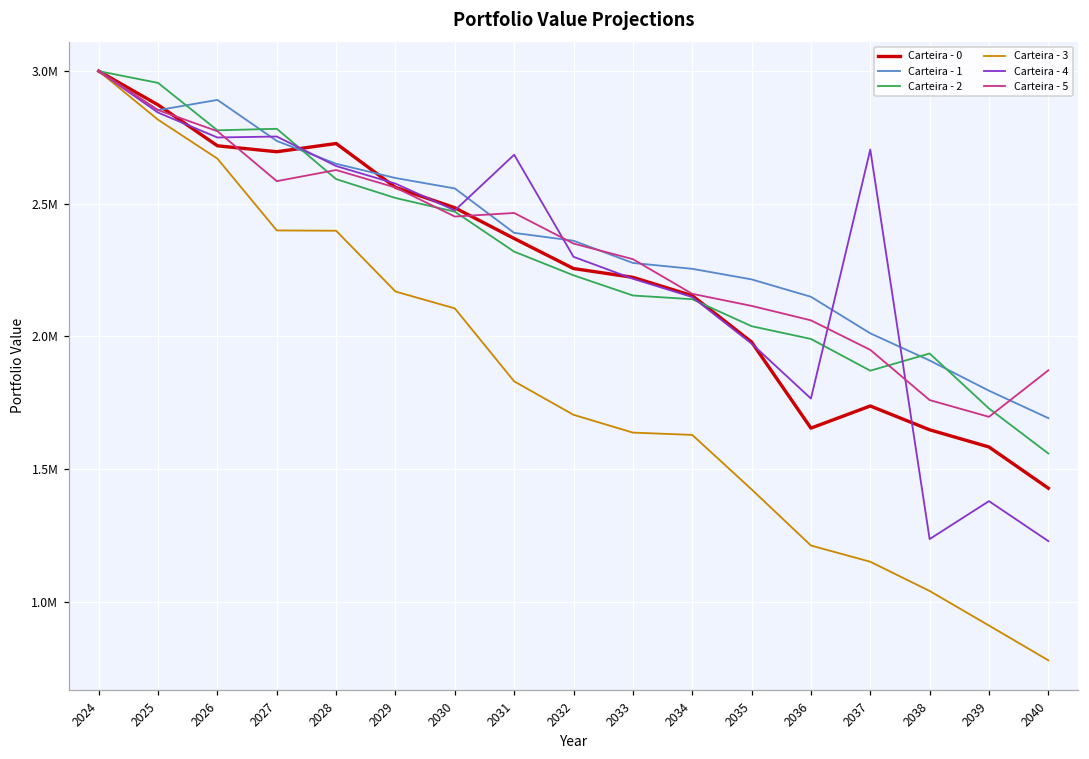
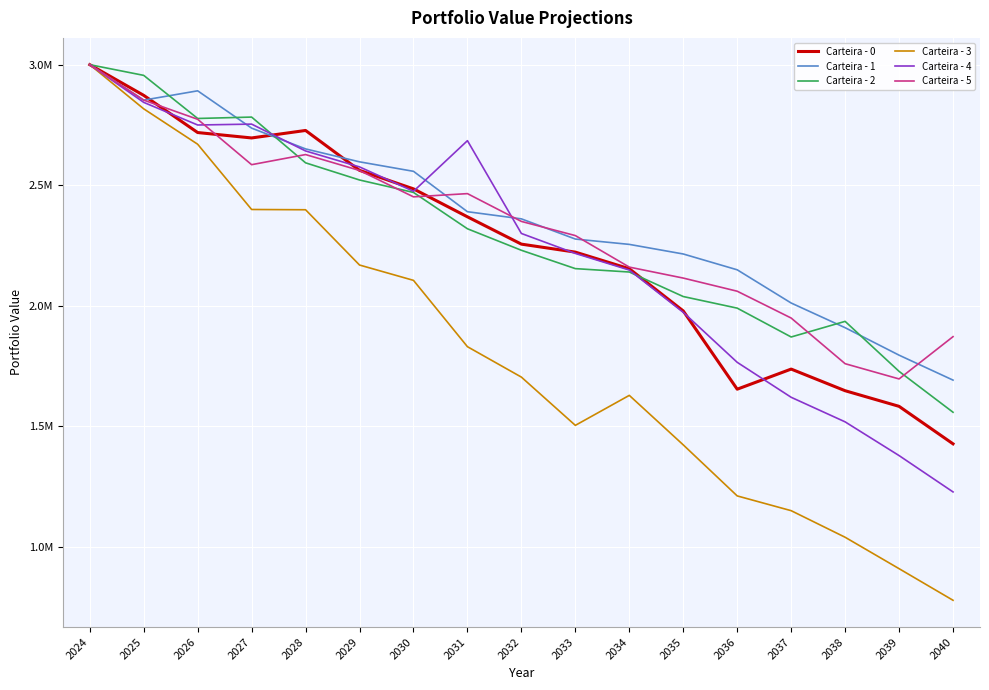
Carteira - 3, 2033: 1640000 -> 1500000
Carteira - 4, 2037: 2700000 -> 1620000
Carteira - 4, 2038: 1240000 -> 1520000
